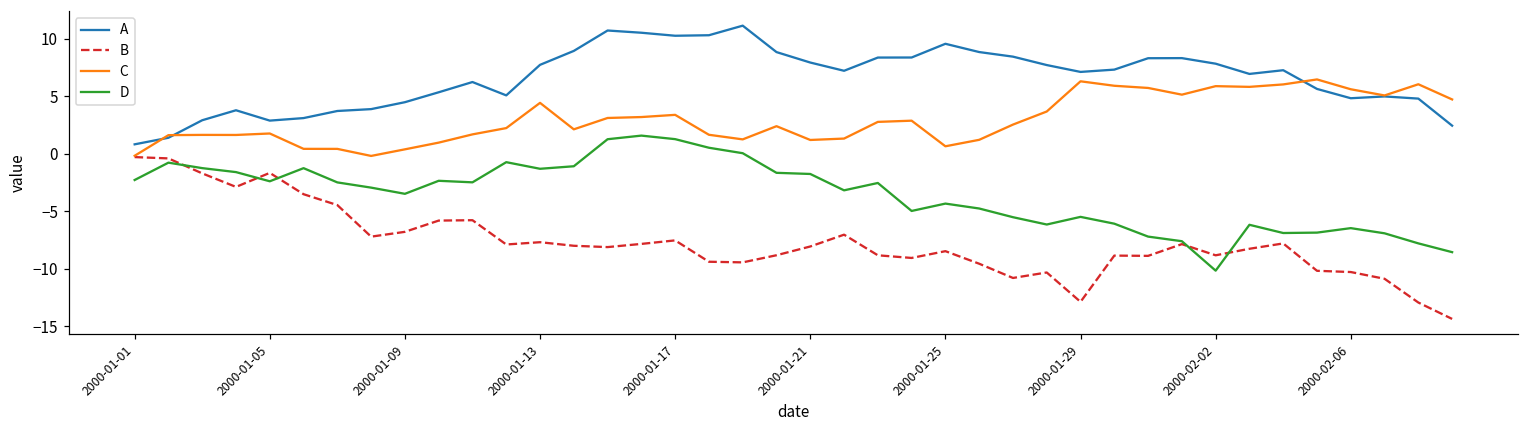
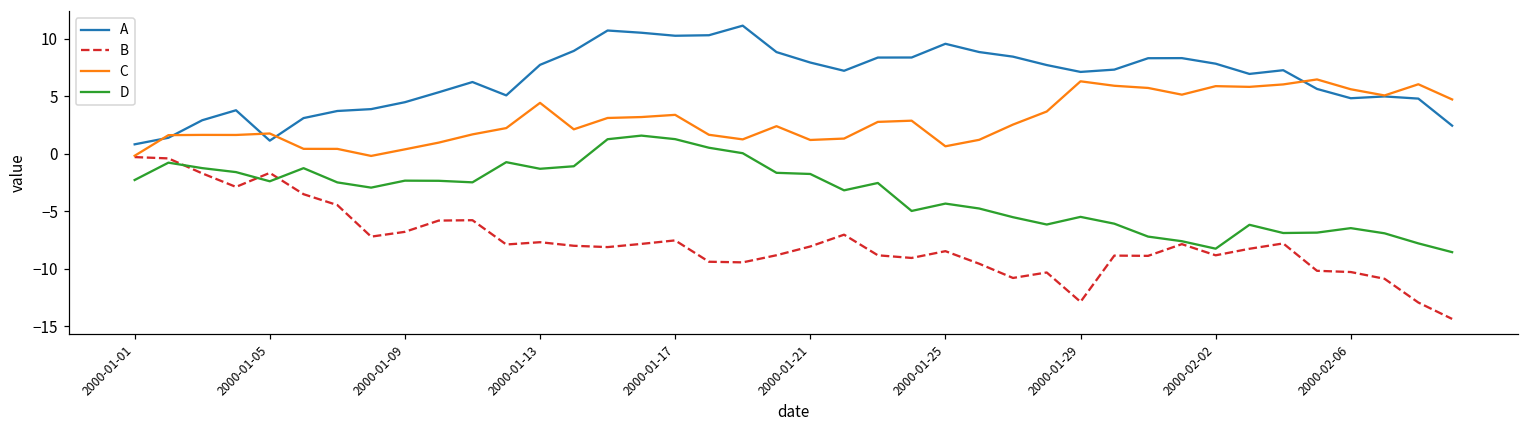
A, 2000-01-05: 2.9 -> 1.1
D, 2000-01-09: -3.5 -> -2.3
D, 2000-02-02: -10.2 -> -8.2
